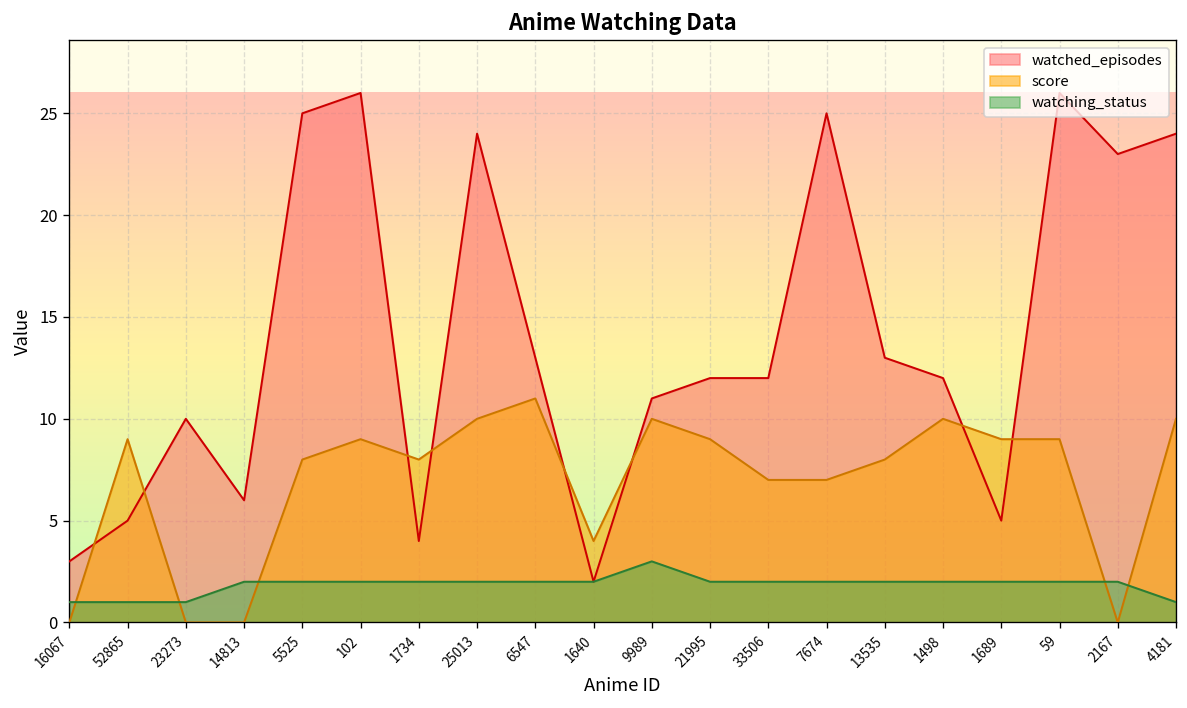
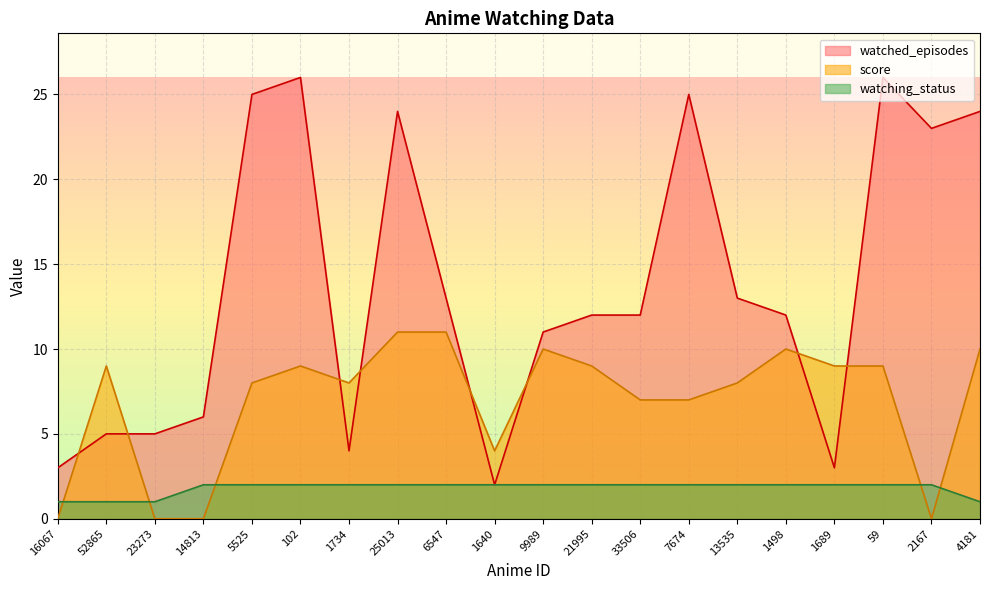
watched_episodes, 23273: 10 -> 5
score, 25013: 10 -> 11
watching_status, 9989: 3 -> 2
watched_episodes, 1689: 5 -> 3
